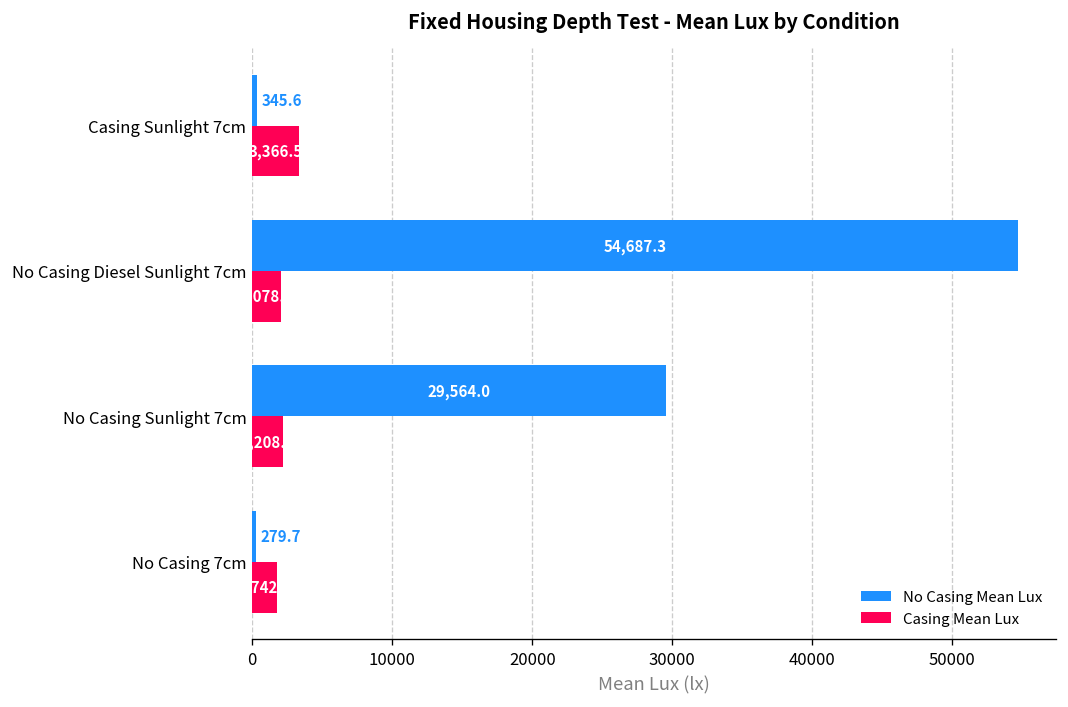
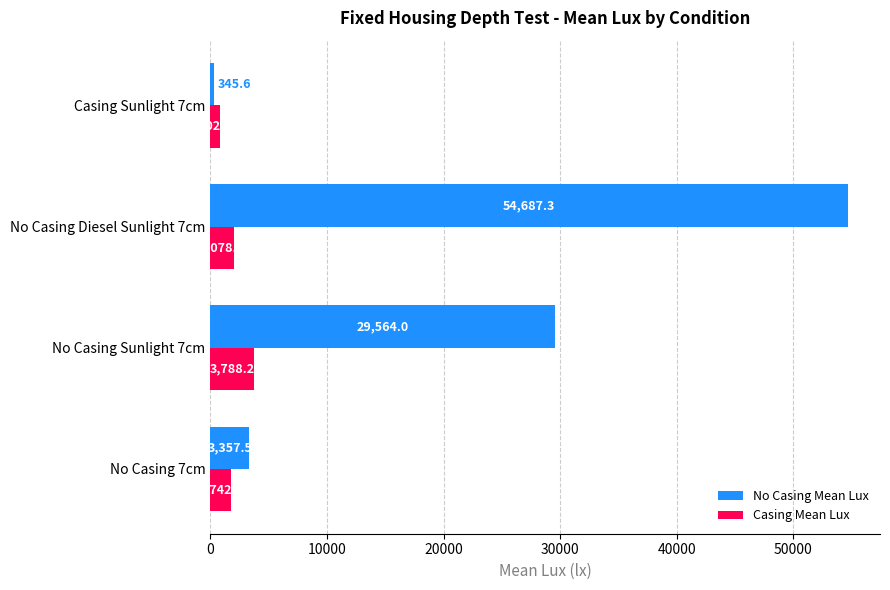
Casing Mean Lux, Casing Sunlight 7cm: 3400 -> 800
Casing Mean Lux, No Casing Sunlight 7cm: 2,208.7 -> 3,788.2
No Casing Mean Lux, No Casing 7cm: 279.7 -> 3,357.5
